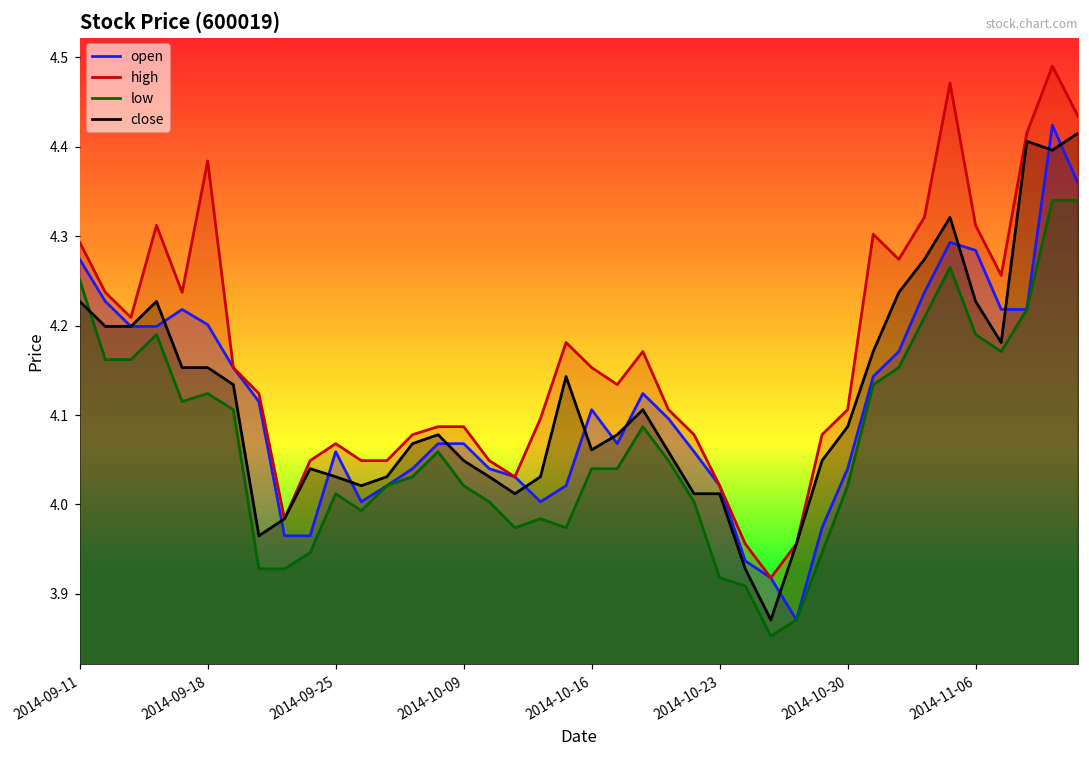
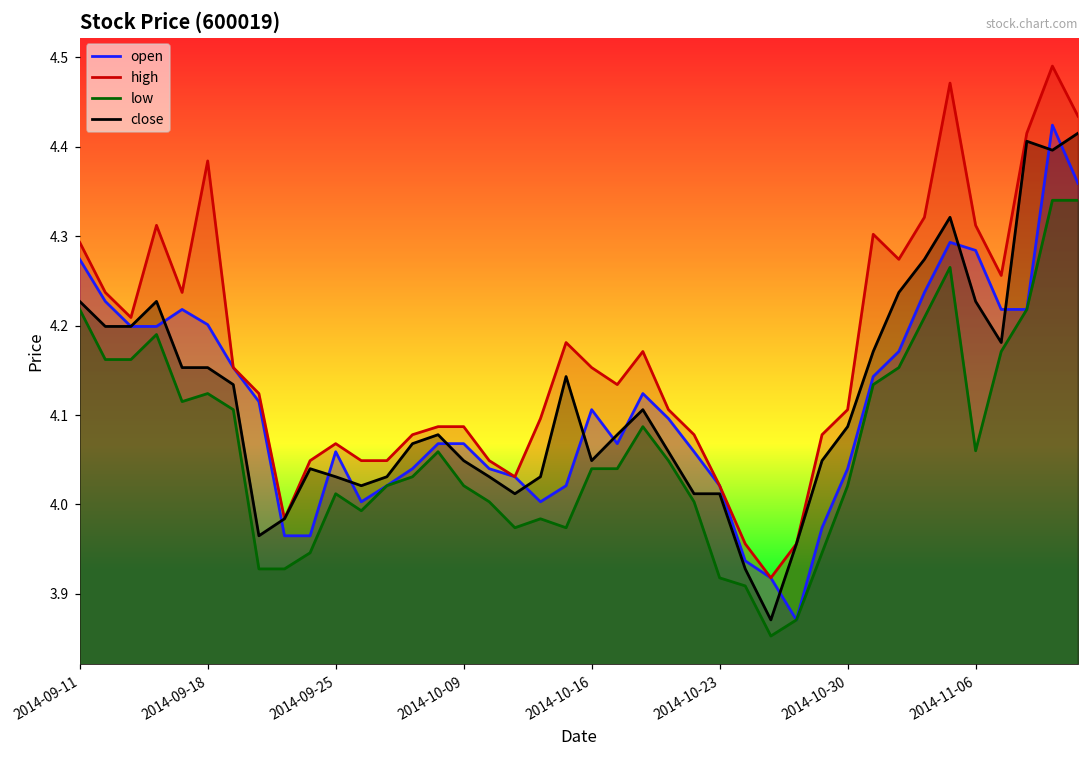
low, 2014-09-11: 4.25 -> 4.22
close, 2014-10-16: 4.06 -> 4.05
low, 2014-11-06: 4.19 -> 4.06
